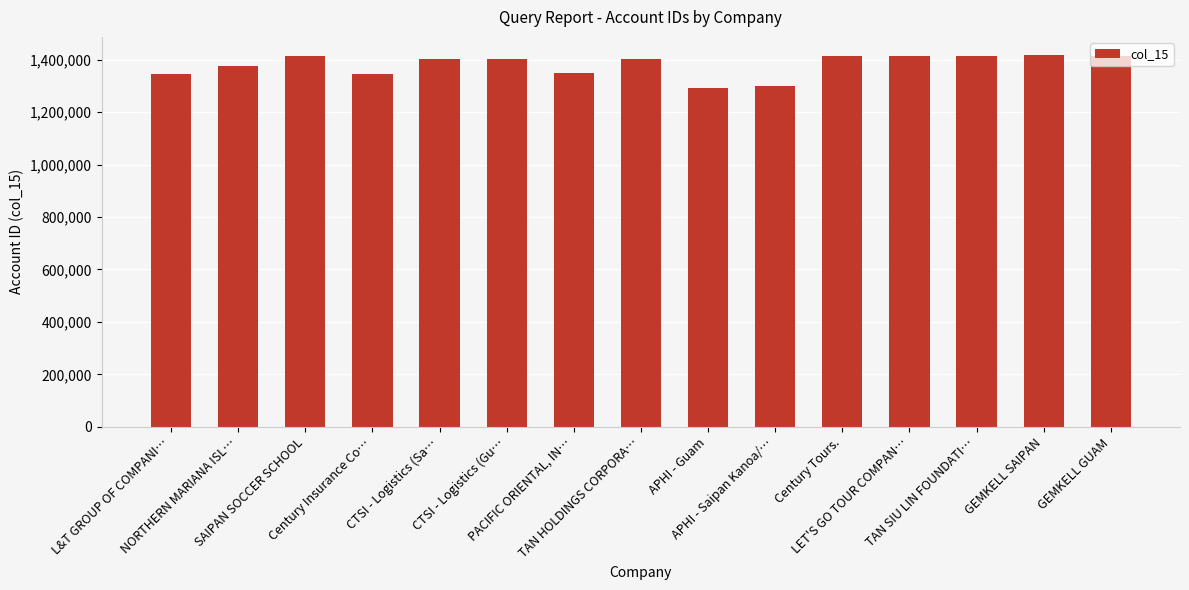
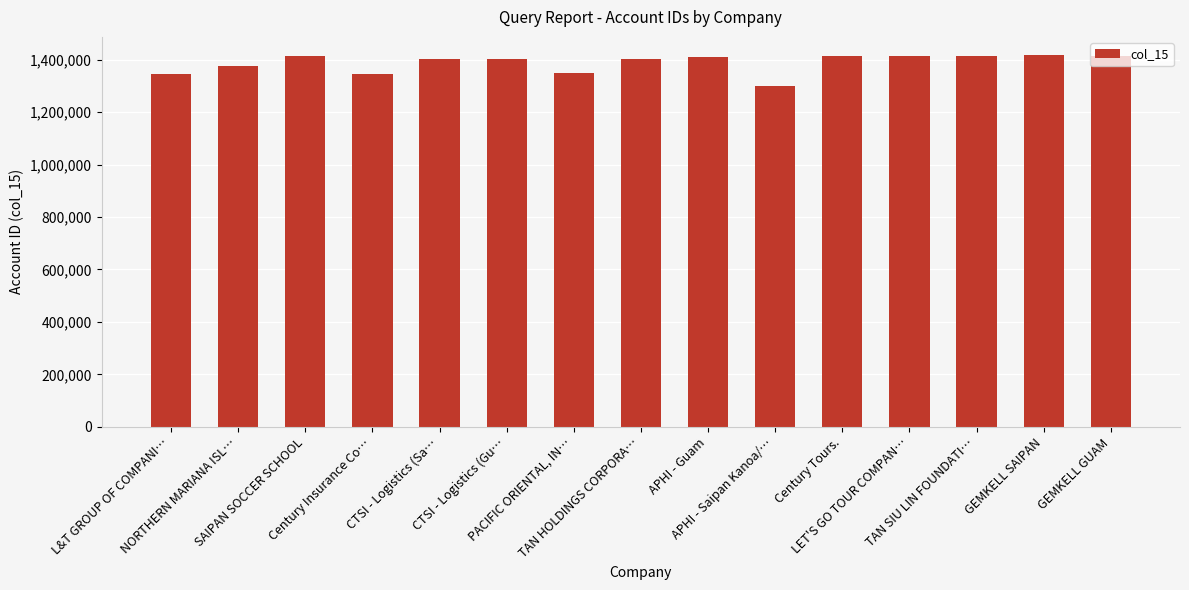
APHI - Guam: 1,290,000 -> 1,410,000
